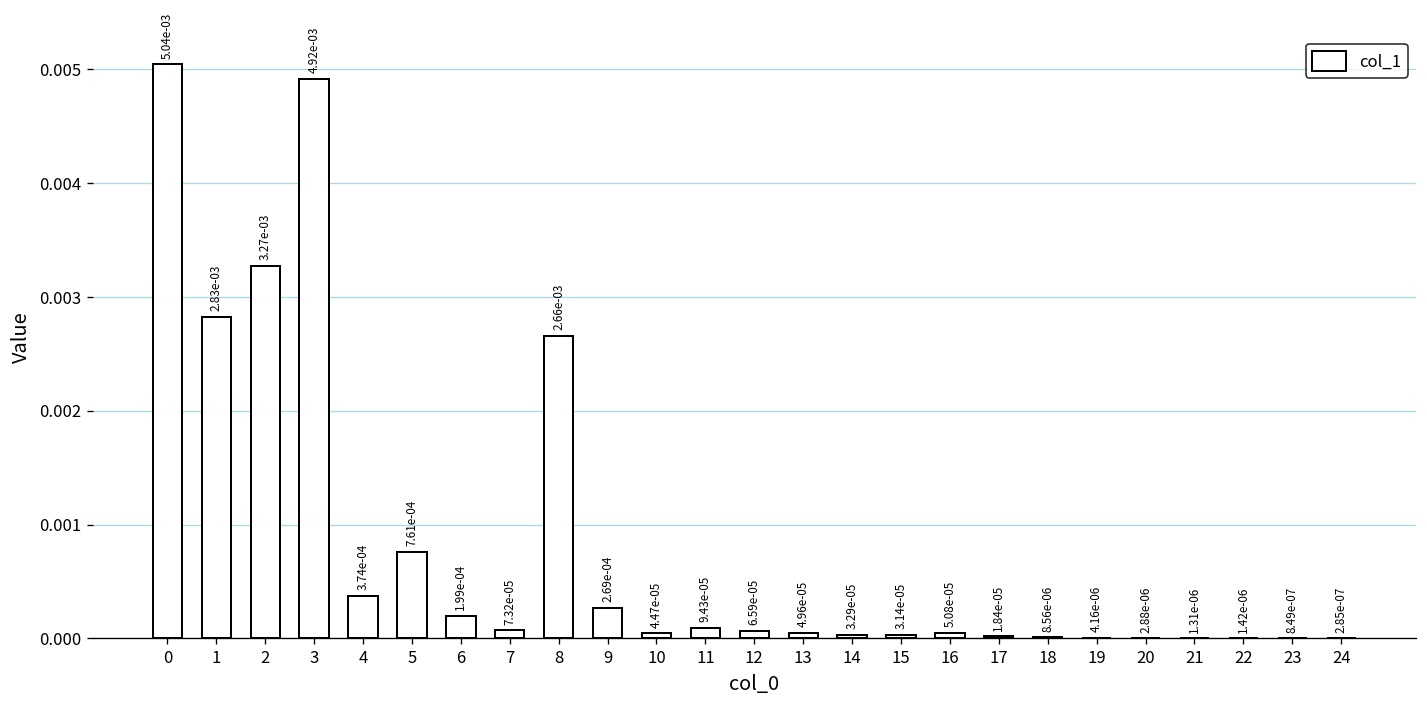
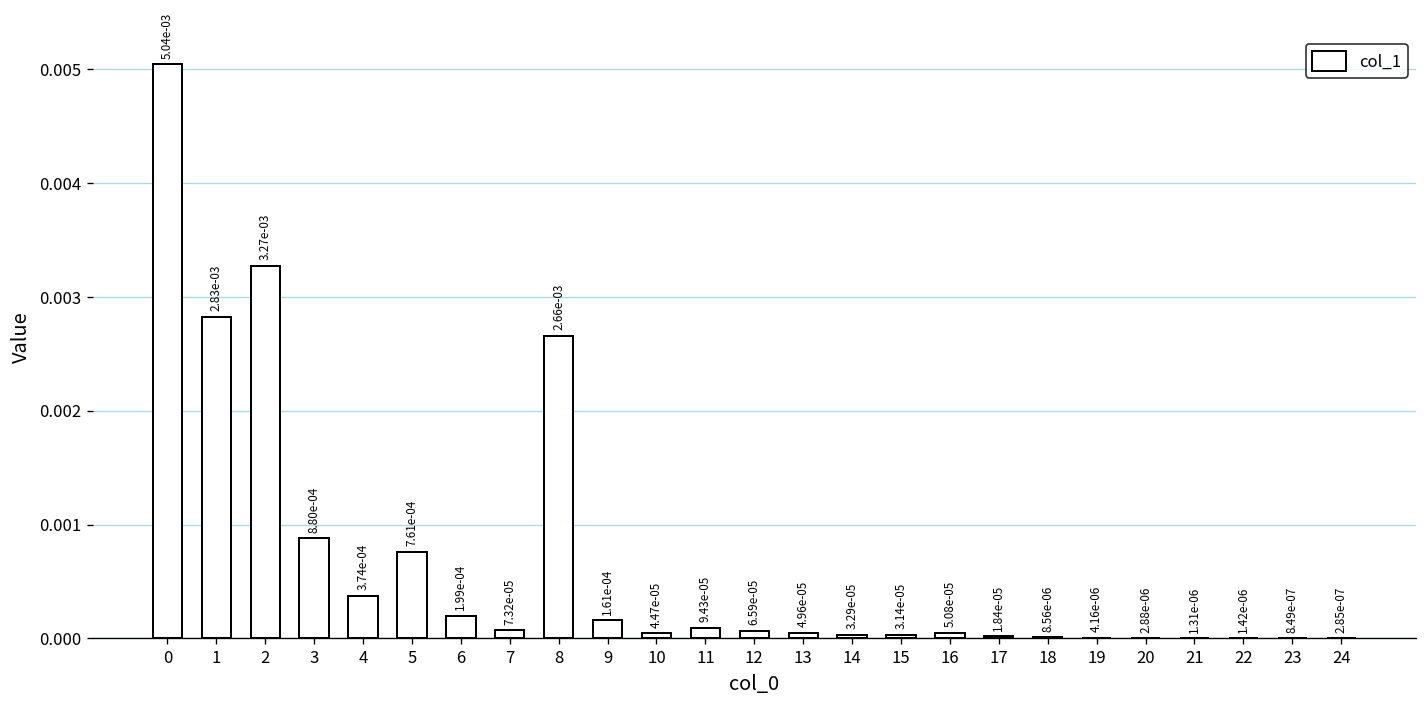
3: 4.92e-03 -> 8.80e-04
9: 2.69e-04 -> 1.61e-04
